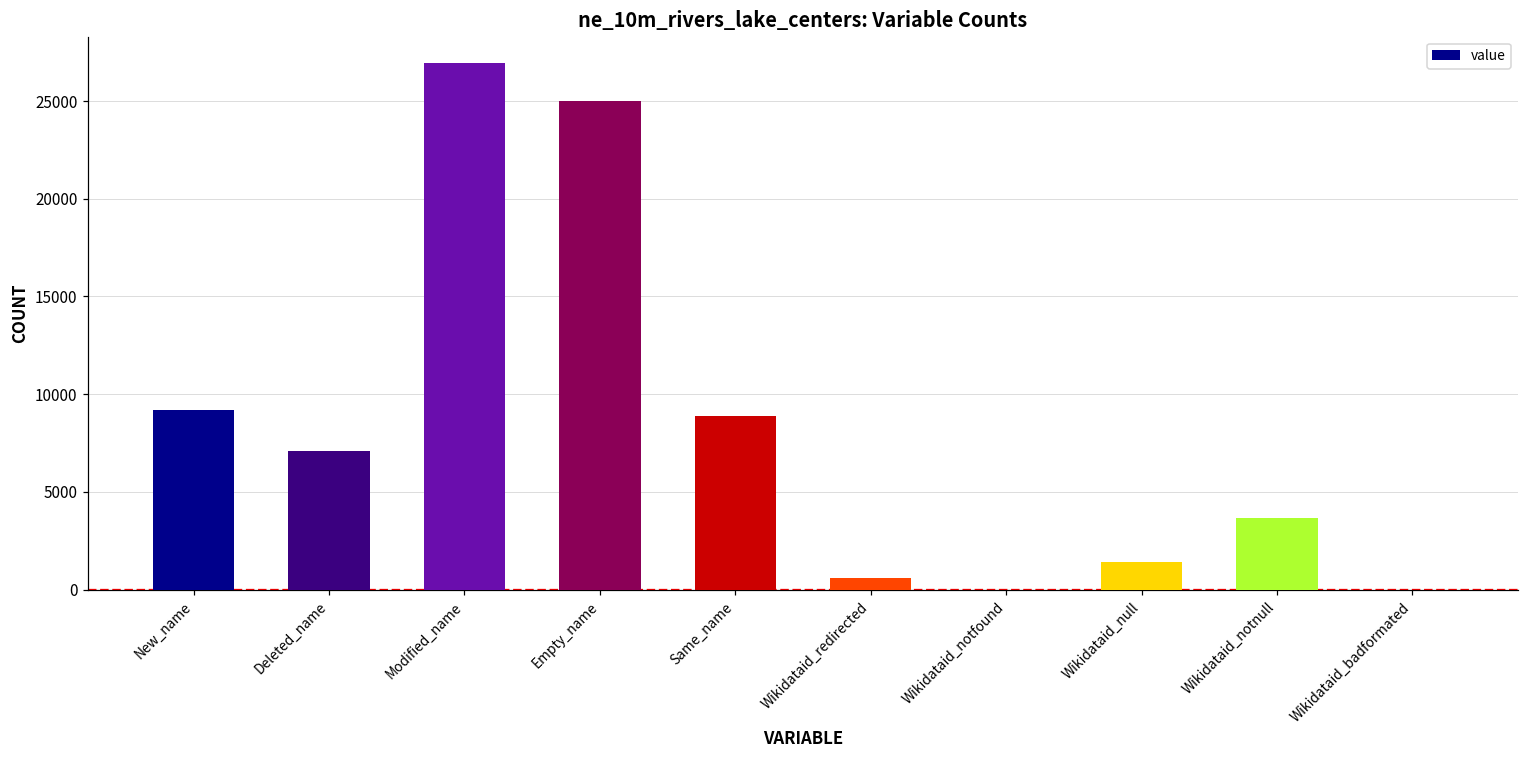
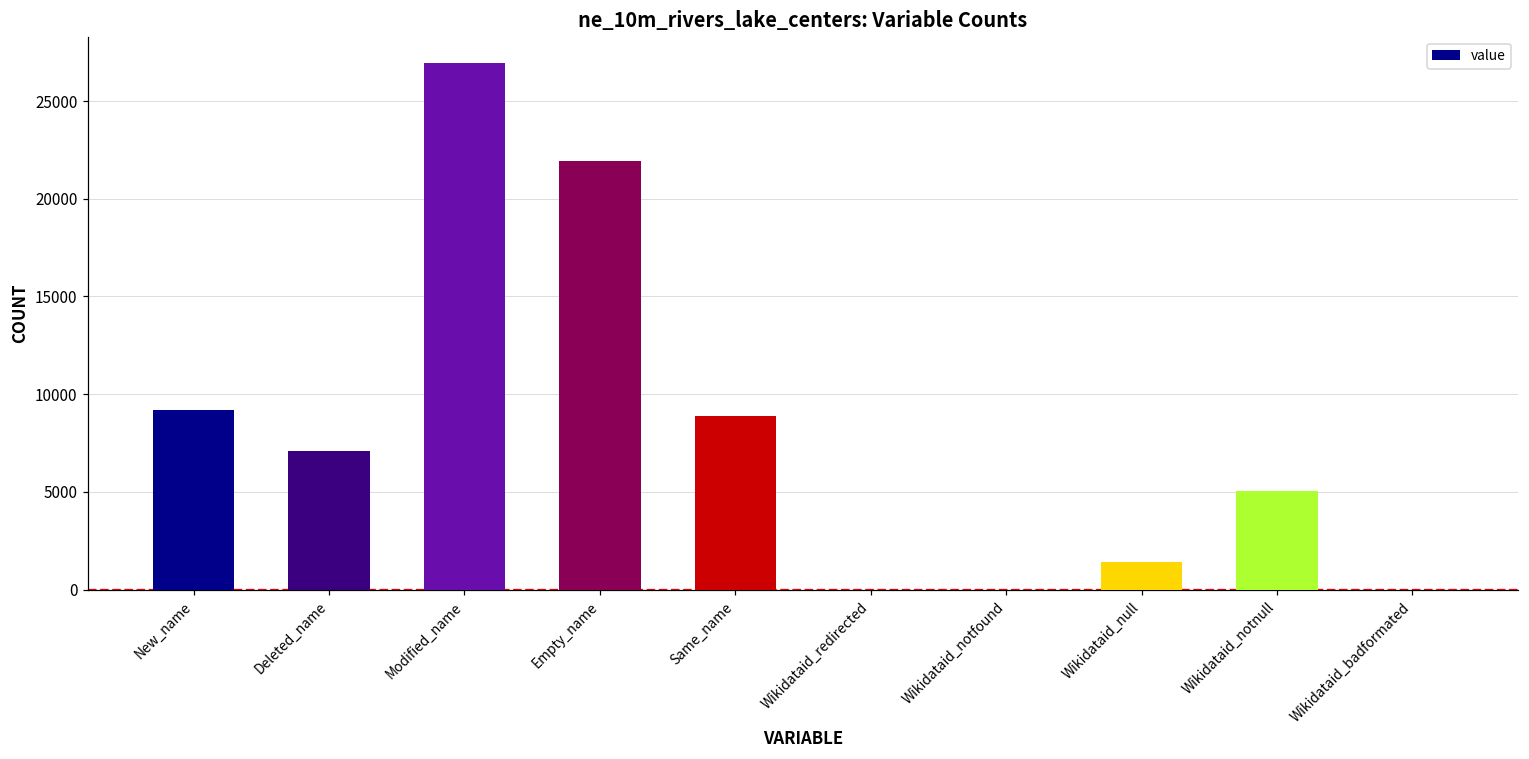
Empty_name: 25000 -> 21900
Wikidataid_redirected: 600 -> 0
Wikidataid_notnull: 3700 -> 5100
